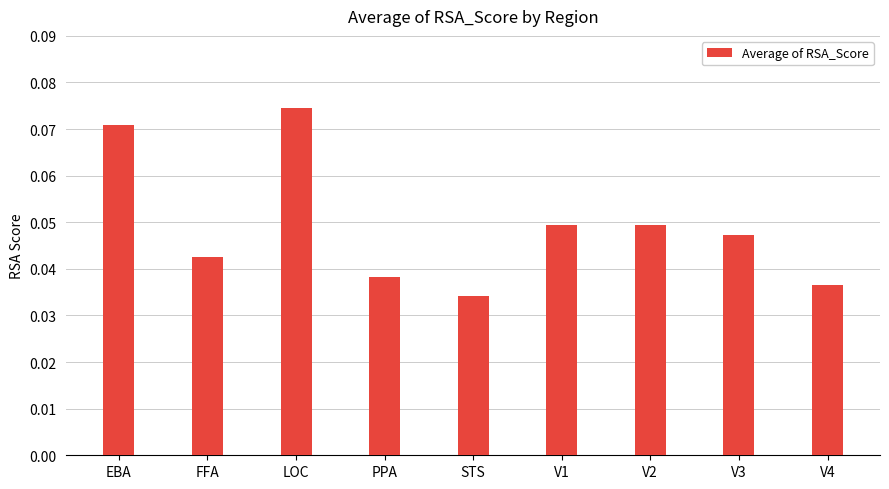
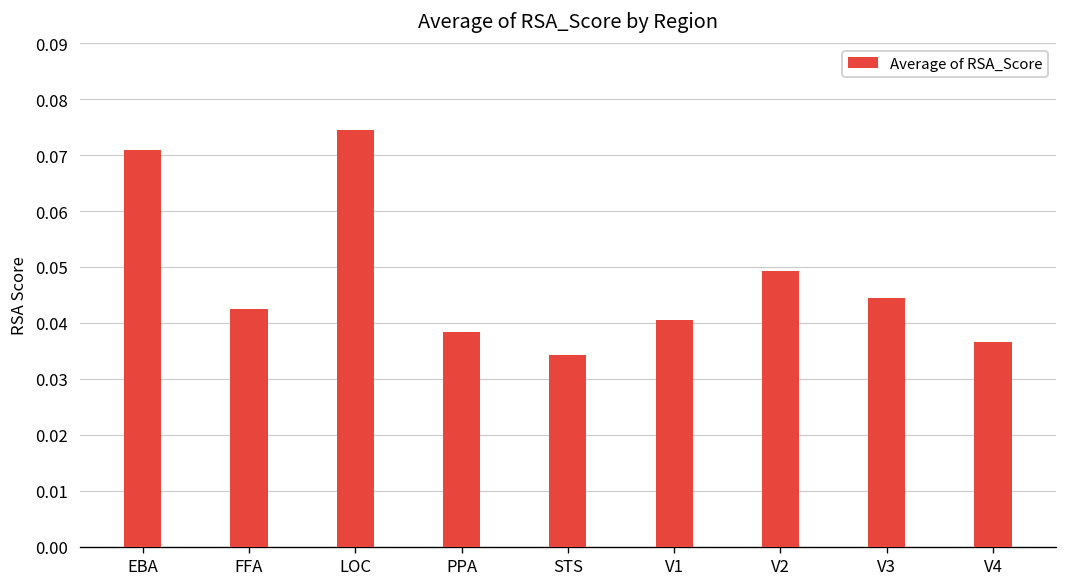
V1: 0.049 -> 0.040
V3: 0.047 -> 0.044
